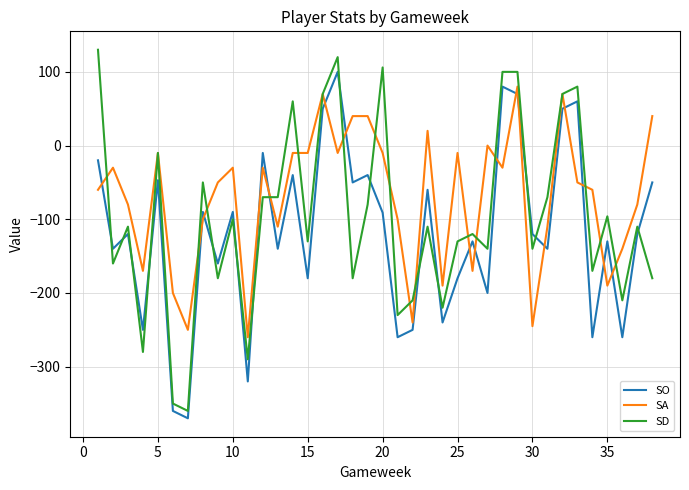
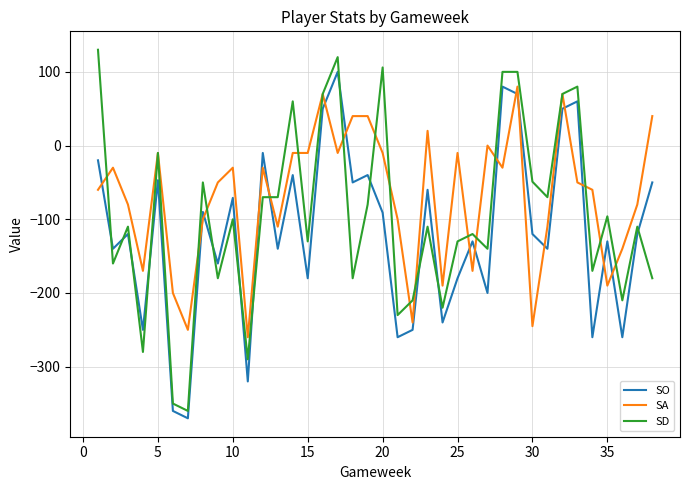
SO, 10: -90 -> -70
SD, 30: -140 -> -50
